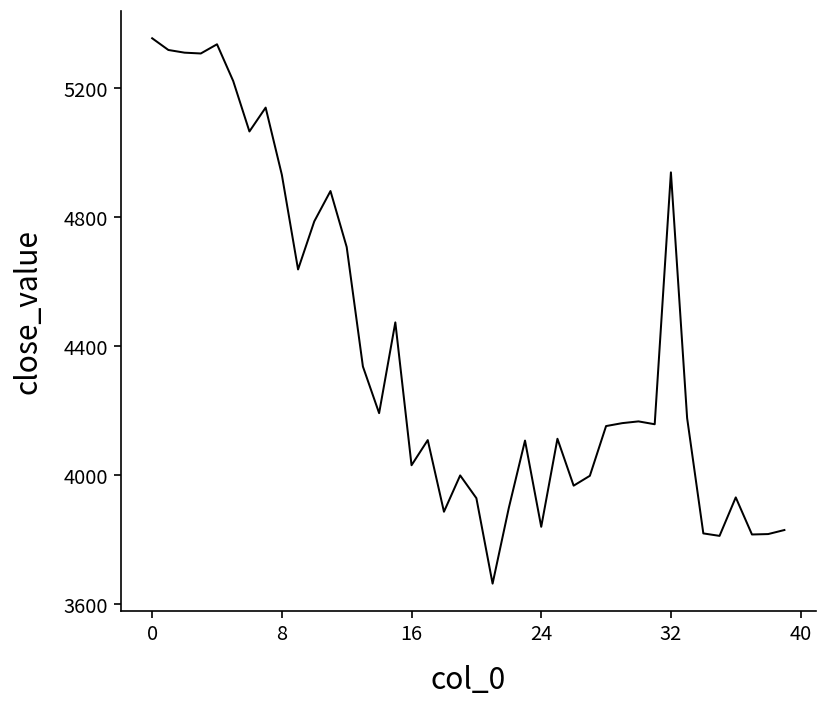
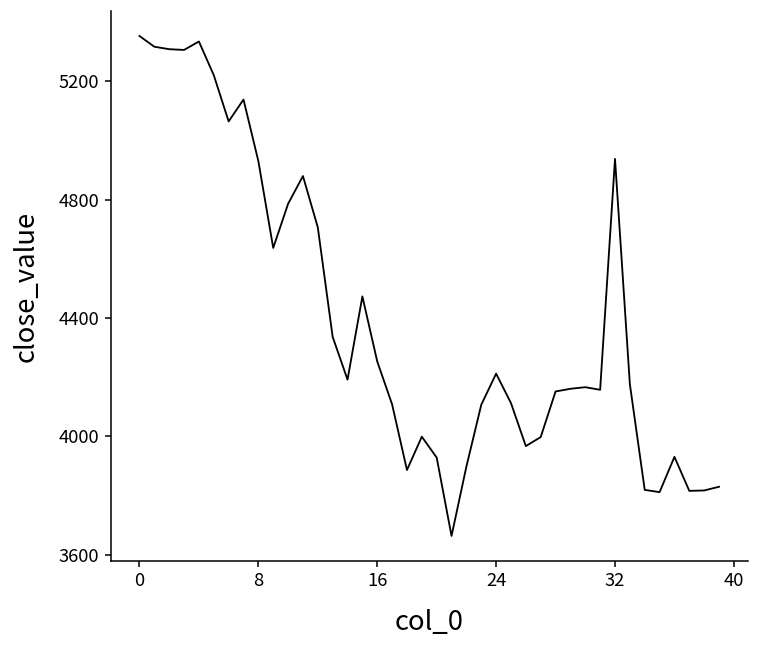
16: 4030 -> 4250
24: 3840 -> 4210
